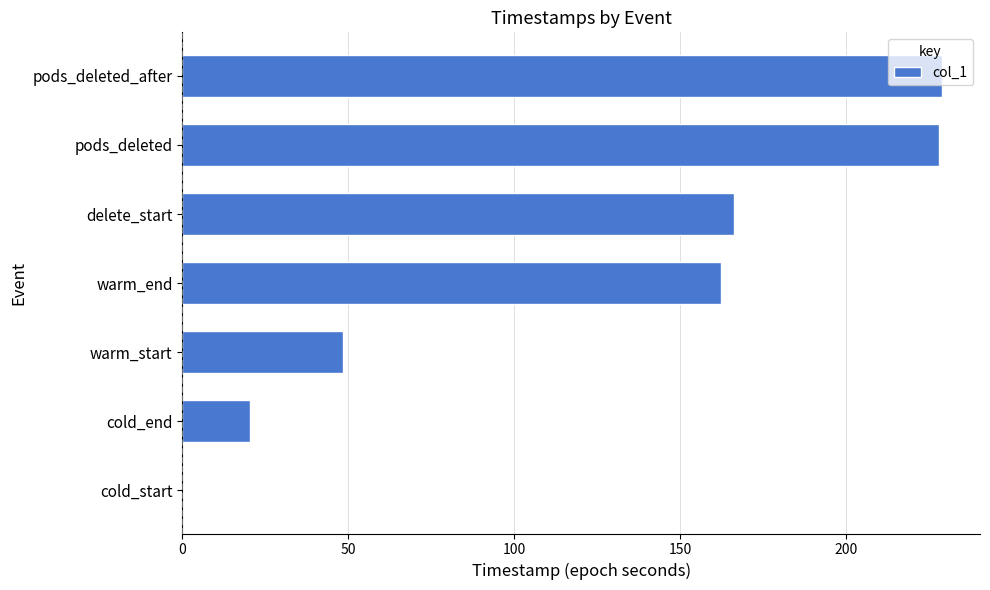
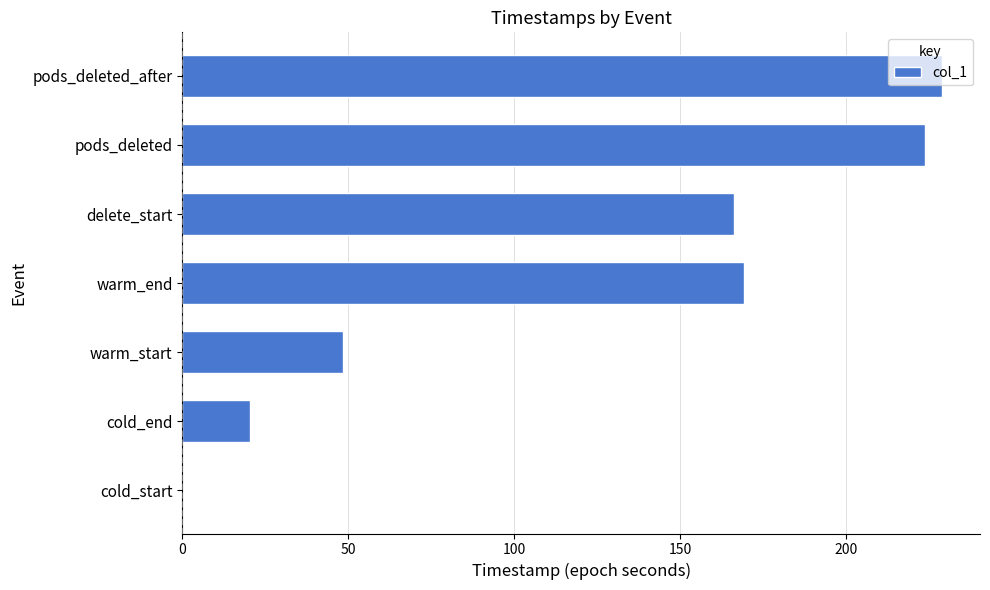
pods_deleted: 228 -> 224
warm_end: 162 -> 169
